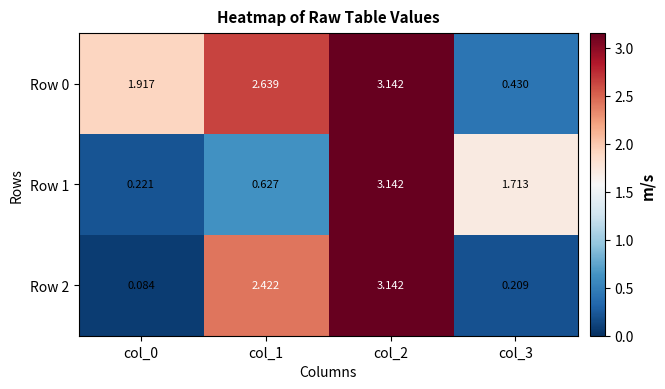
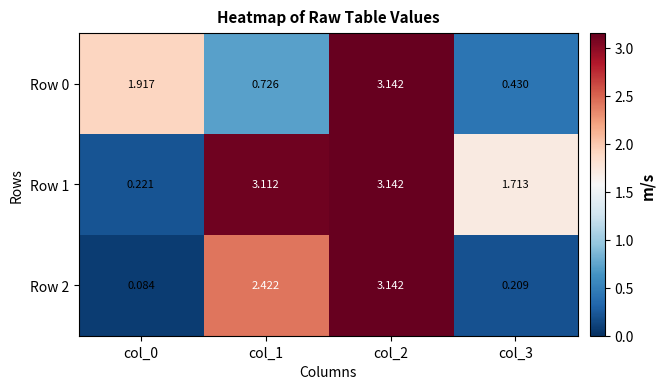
Row 0, col_1: 2.639 -> 0.726
Row 1, col_1: 0.627 -> 3.112
